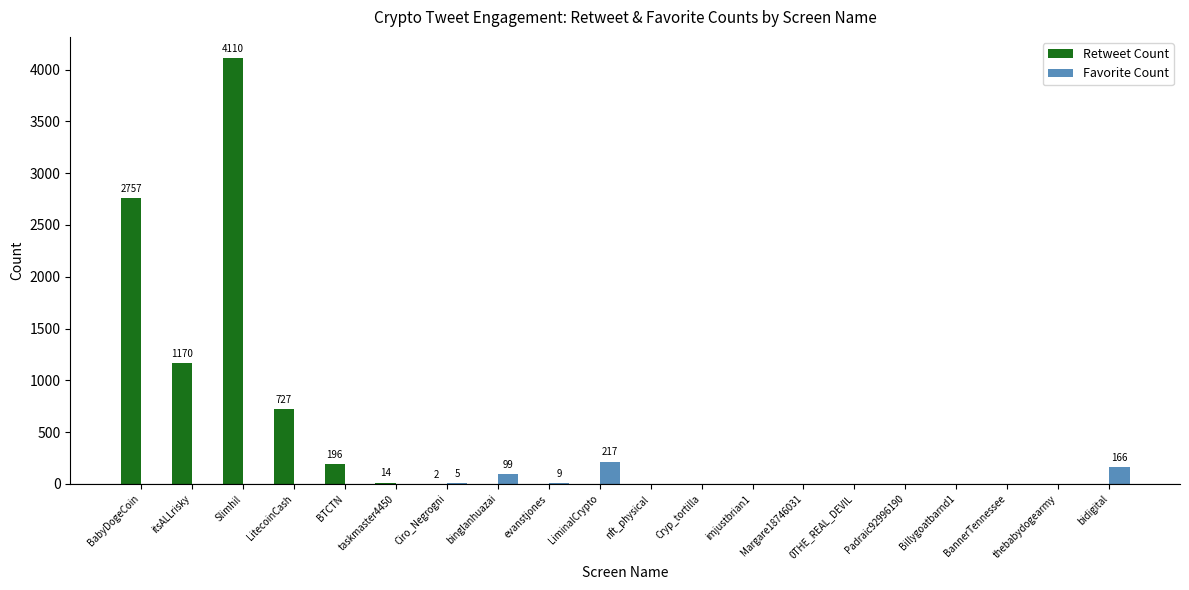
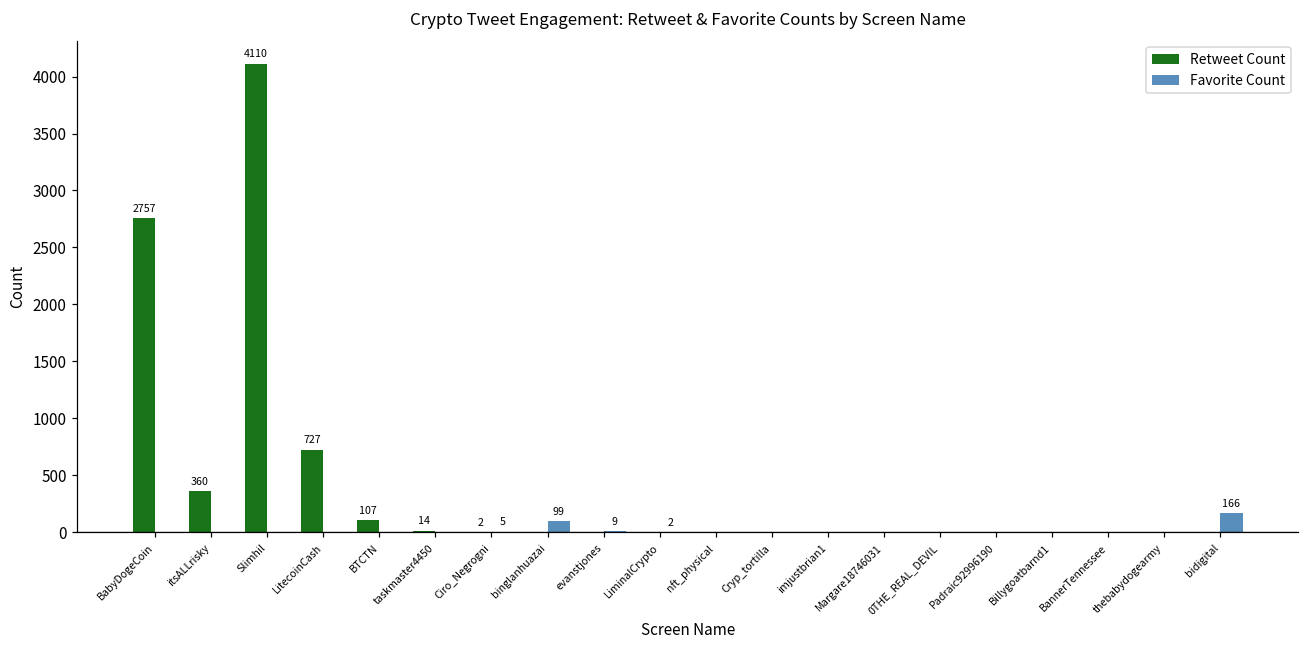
Retweet Count, itsALLrisky: 1170 -> 360
Retweet Count, BTCTN: 196 -> 107
Favorite Count, LiminalCrypto: 217 -> 2
